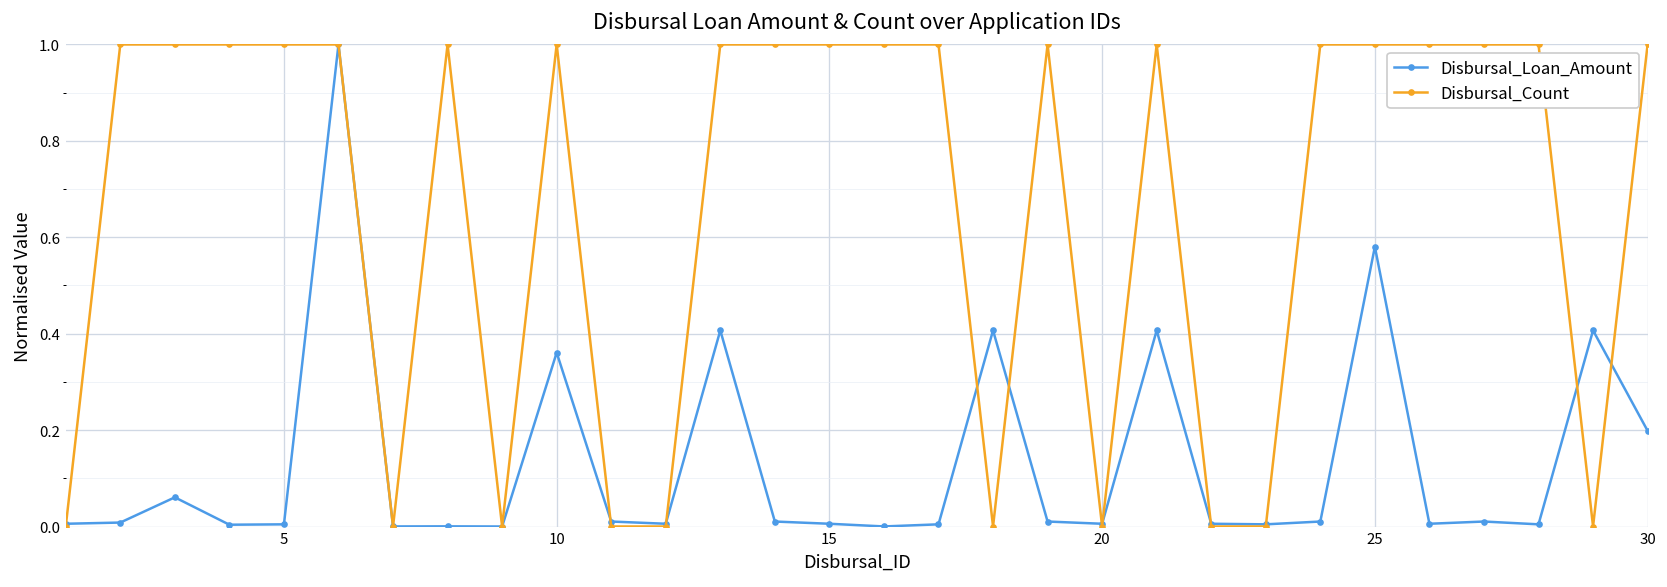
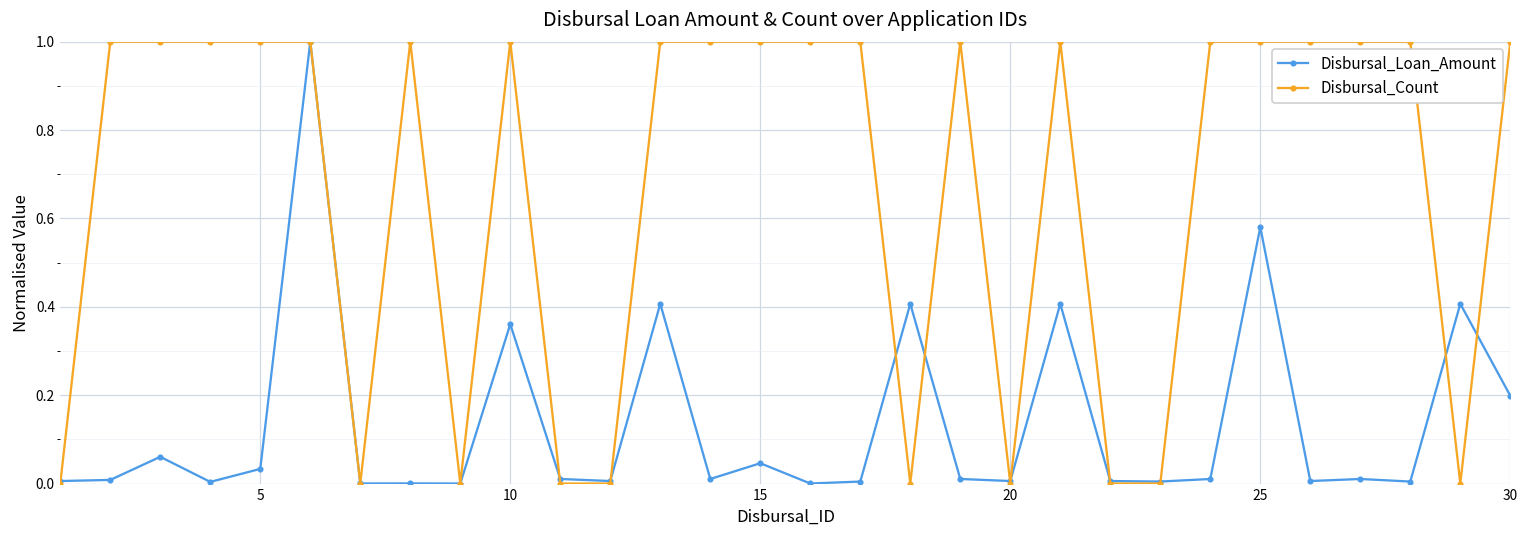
Disbursal_Loan_Amount, 5: 0.00 -> 0.03
Disbursal_Loan_Amount, 15: 0.01 -> 0.05
